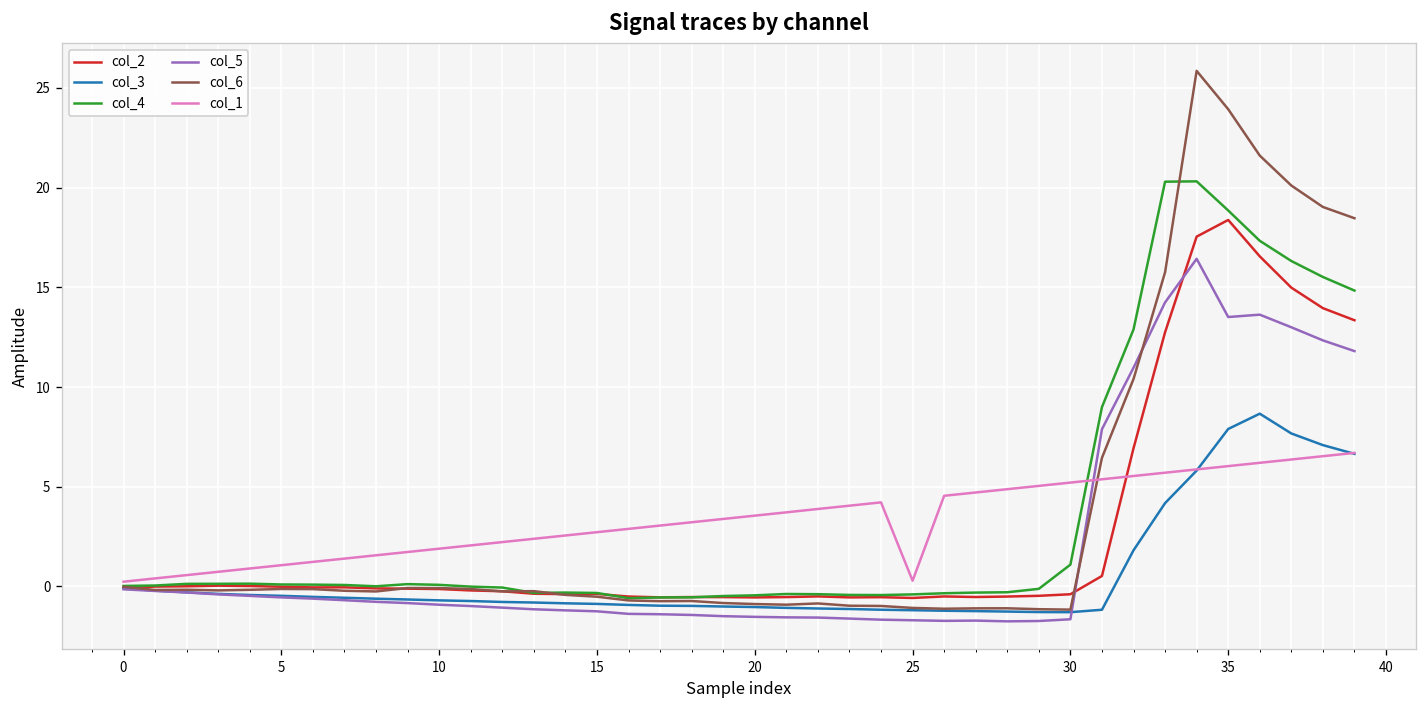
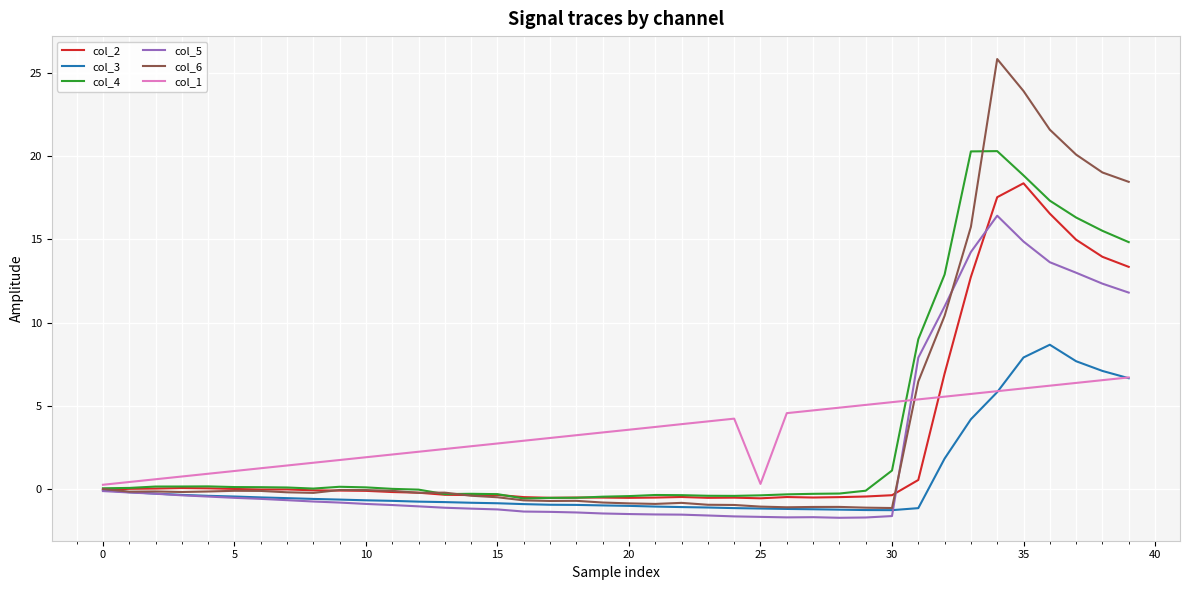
col_5, 35: 13.5 -> 14.9
